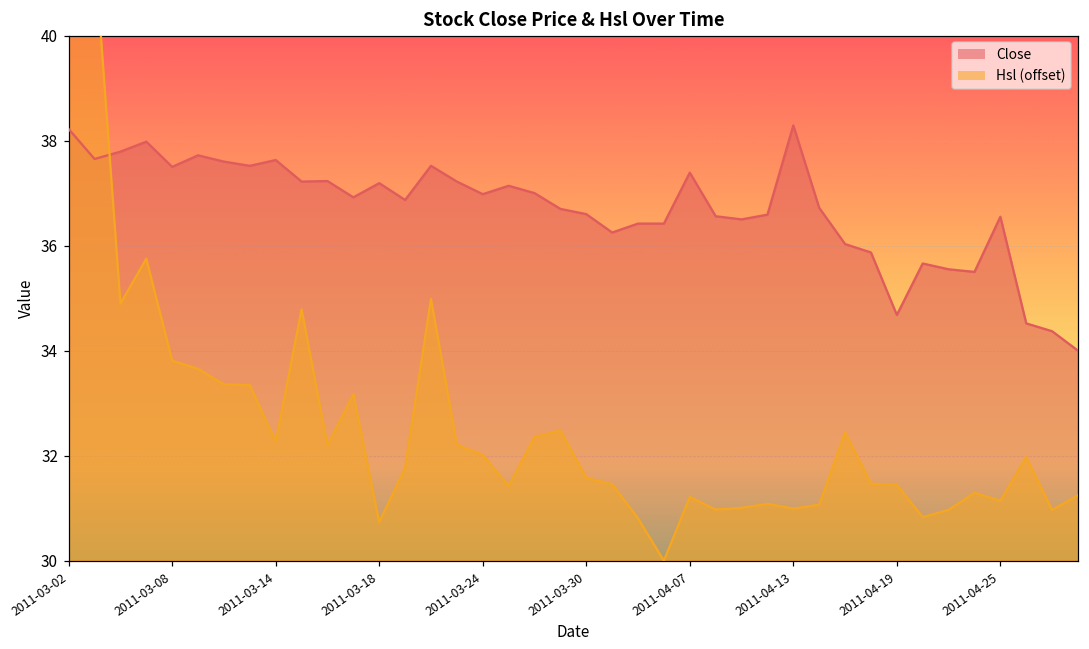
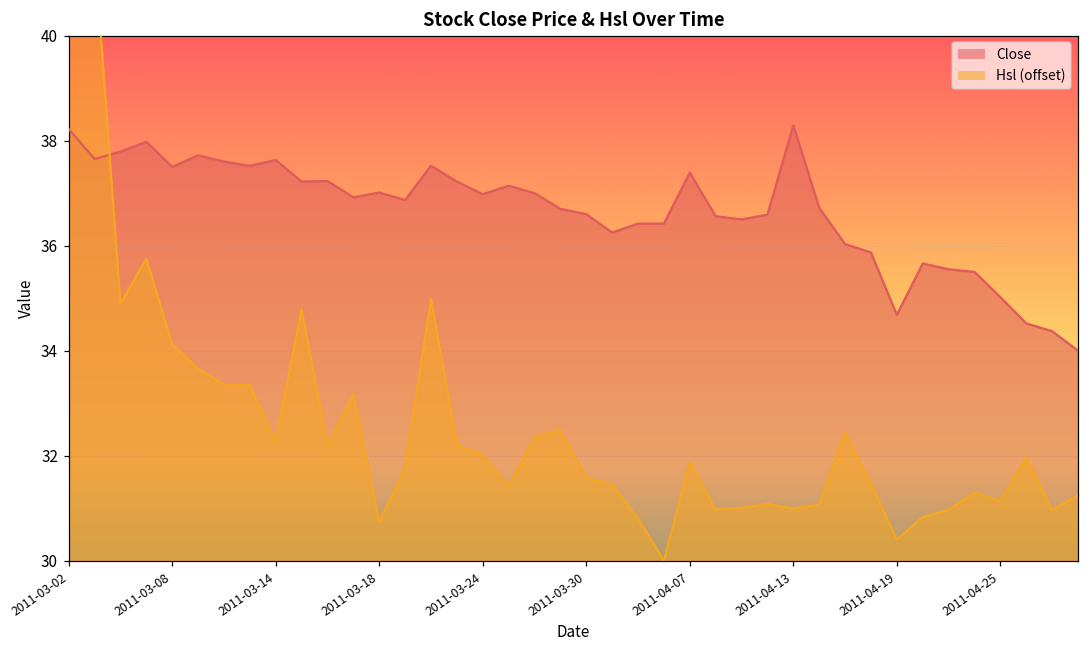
Hsl (offset), 2011-03-08: 33.8 -> 34.1
Close, 2011-03-18: 37.2 -> 37.0
Hsl (offset), 2011-04-07: 31.2 -> 31.9
Hsl (offset), 2011-04-19: 31.4 -> 30.4
Close, 2011-04-25: 36.6 -> 35.0
